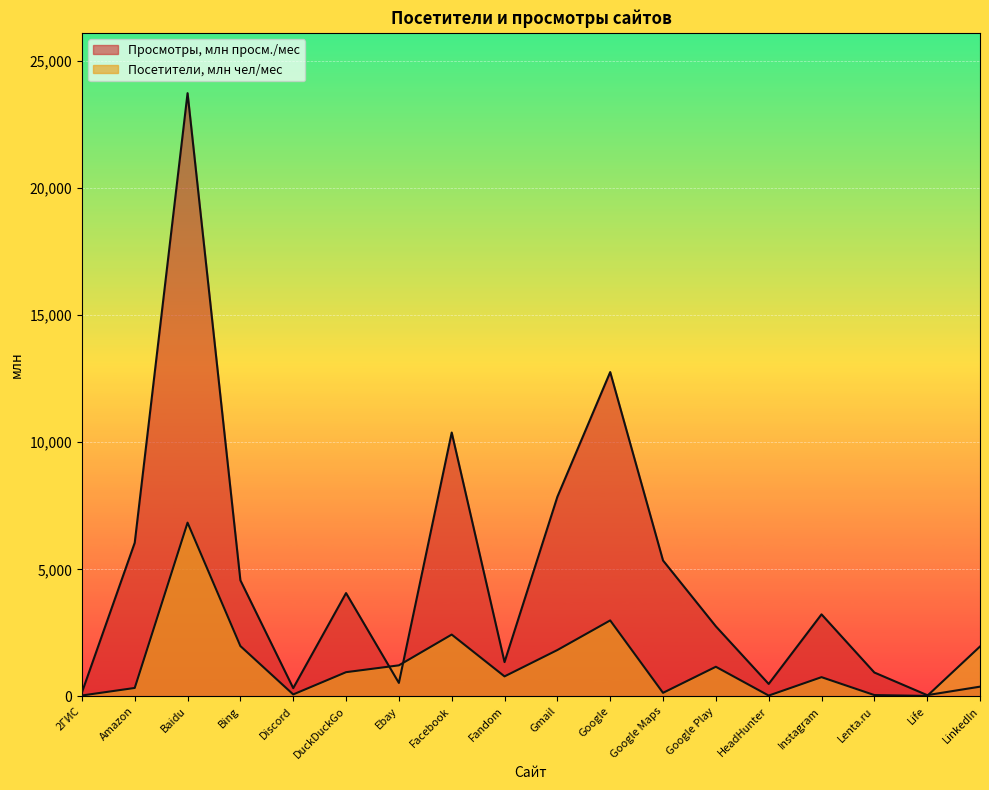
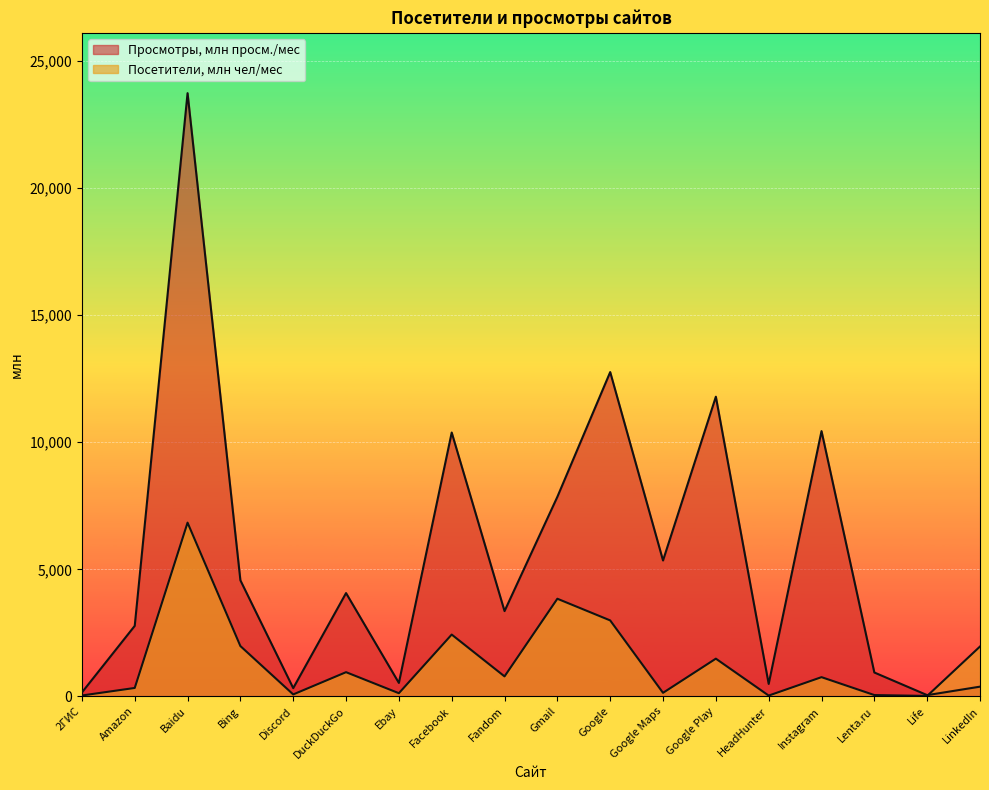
Просмотры, млн просм./мес, Amazon: 6,000 -> 2,800
Посетители, млн чел/мес, Ebay: 1,200 -> 100
Просмотры, млн просм./мес, Fandom: 1,300 -> 3,400
Посетители, млн чел/мес, Gmail: 1,800 -> 3,800
Просмотры, млн просм./мес, Google Play: 2,800 -> 11,800
Посетители, млн чел/мес, Google Play: 1,200 -> 1,500
Просмотры, млн просм./мес, Instagram: 3,200 -> 10,400
